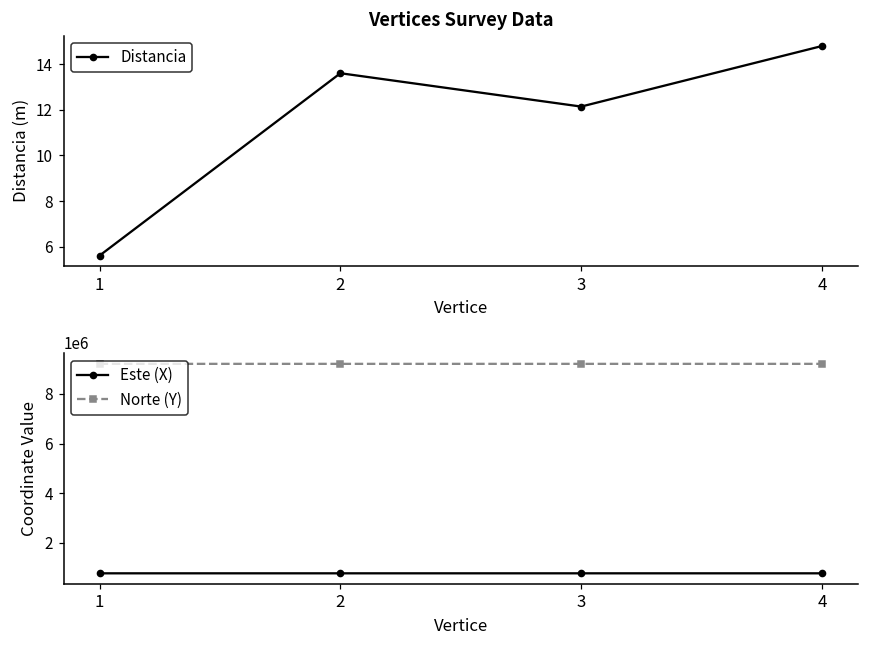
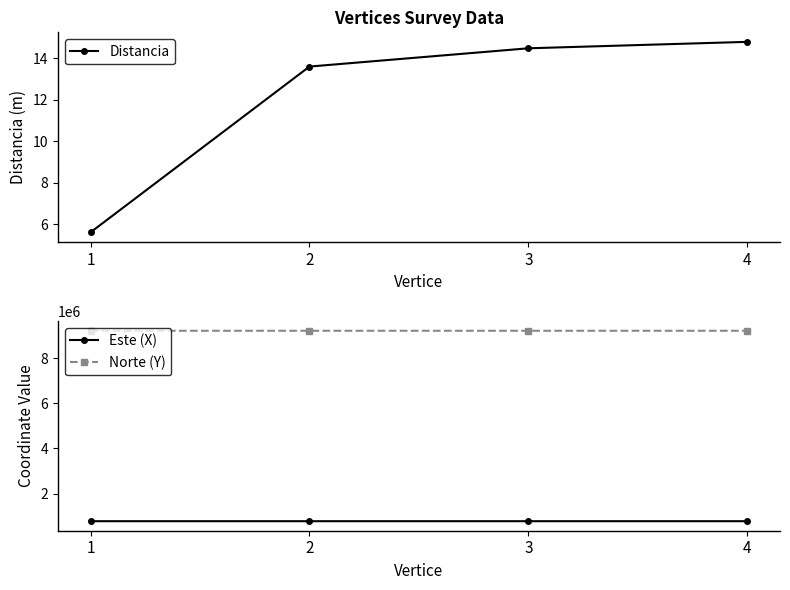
Vertices Survey Data, 3: 12.1 -> 14.5
